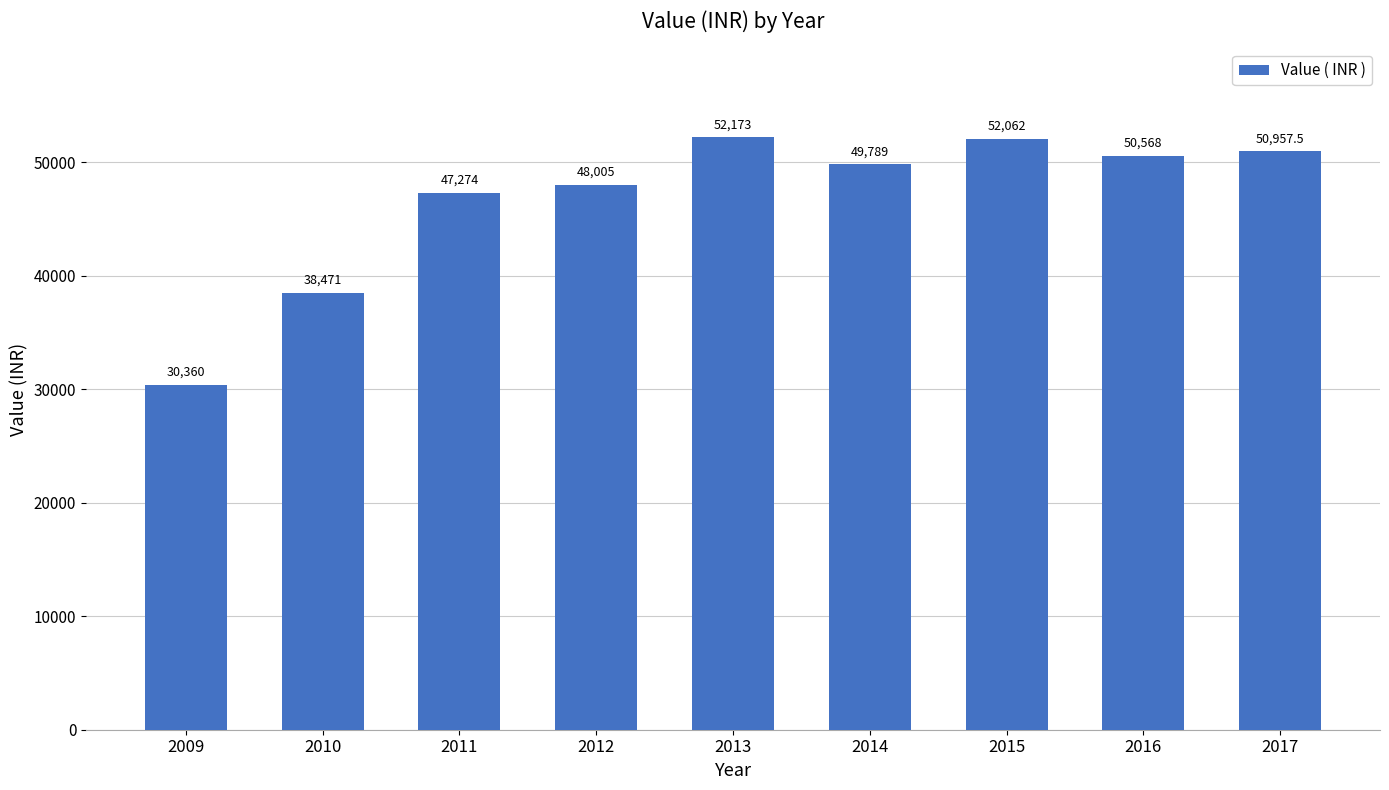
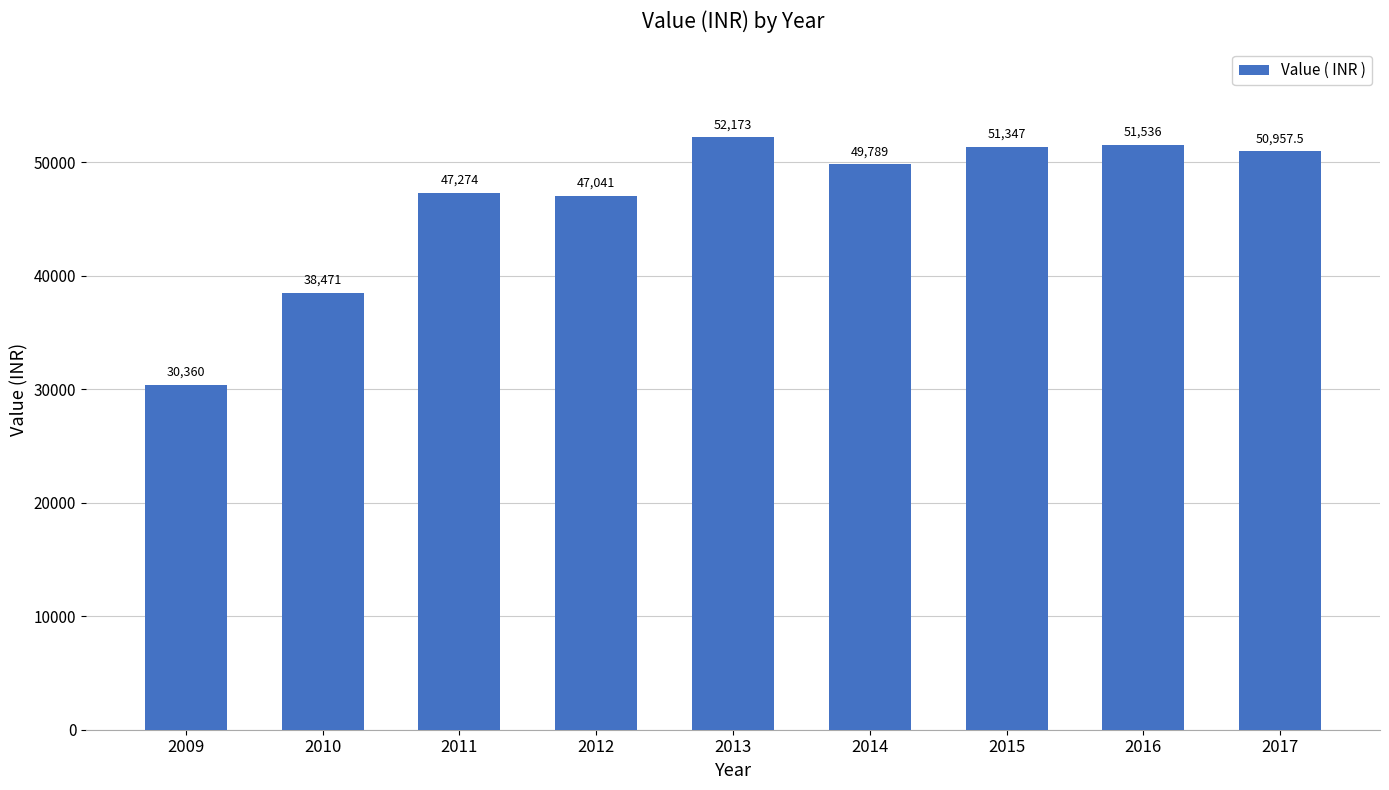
2012: 48,005 -> 47,041
2015: 52,062 -> 51,347
2016: 50,568 -> 51,536
